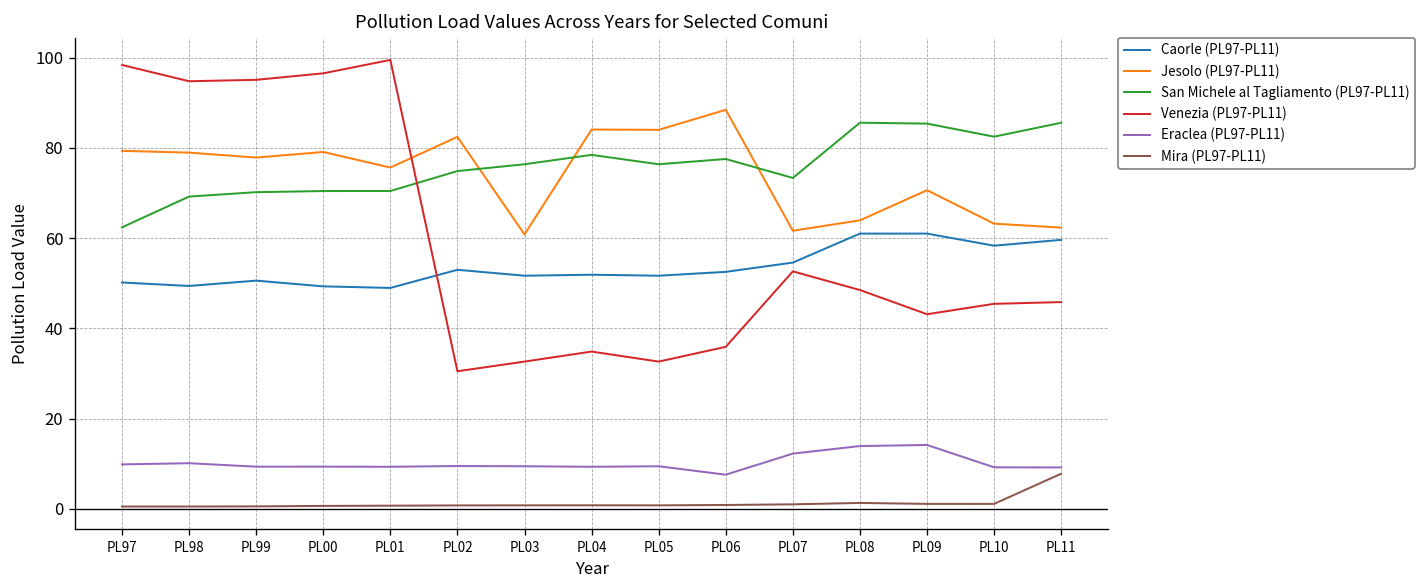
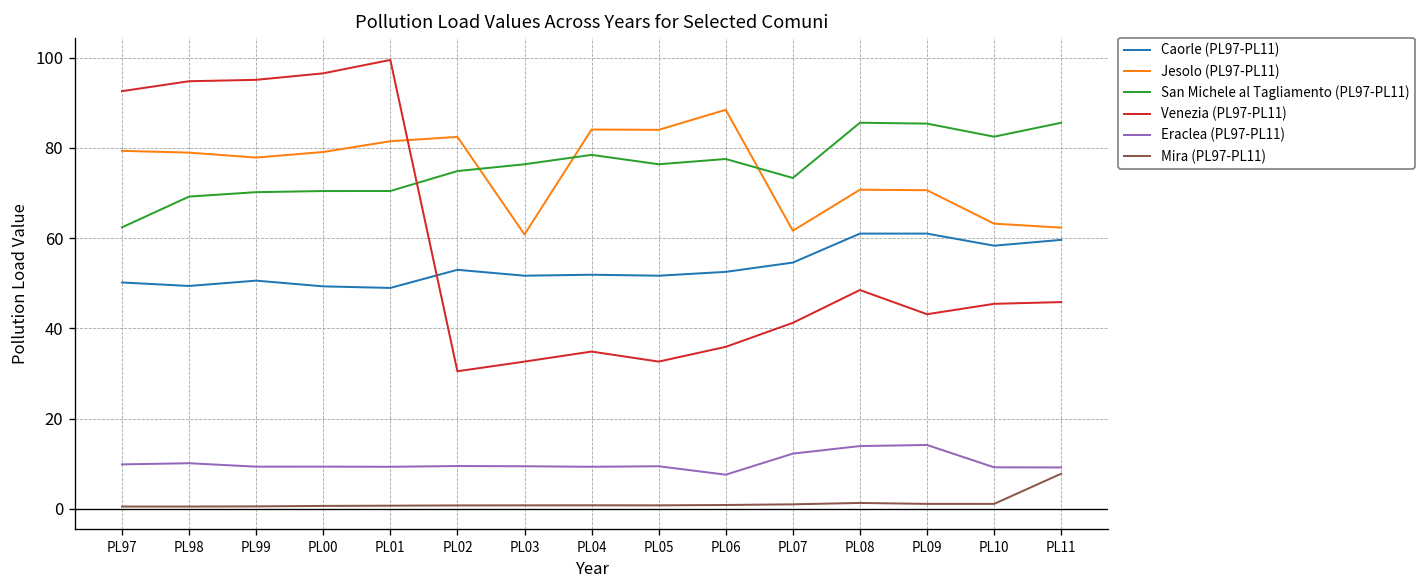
Venezia (PL97-PL11), PL97: 98 -> 93
Jesolo (PL97-PL11), PL01: 76 -> 81
Venezia (PL97-PL11), PL07: 53 -> 41
Jesolo (PL97-PL11), PL08: 64 -> 71
